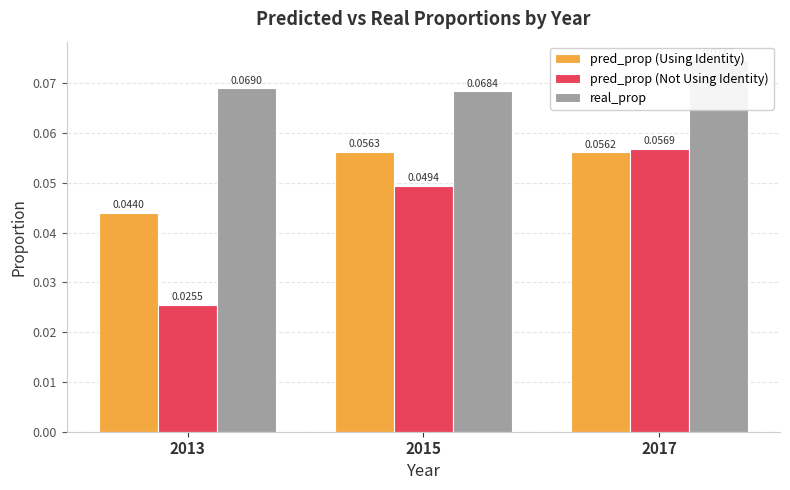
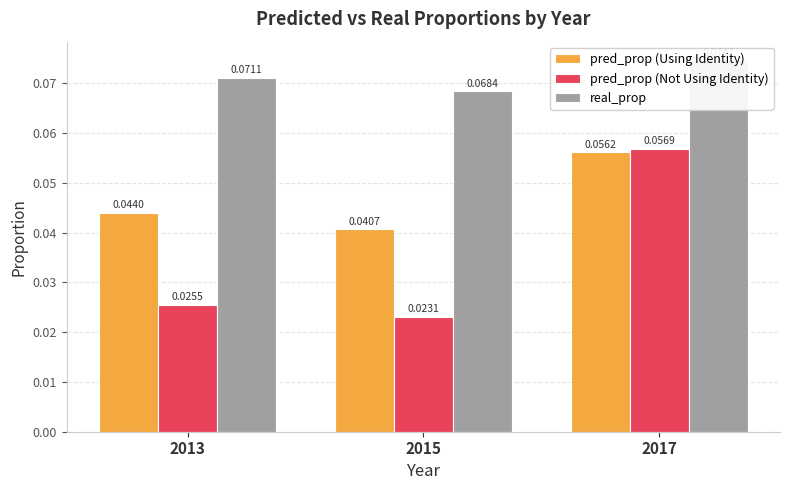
real_prop, 2013: 0.0690 -> 0.0711
pred_prop (Using Identity), 2015: 0.0563 -> 0.0407
pred_prop (Not Using Identity), 2015: 0.0494 -> 0.0231
